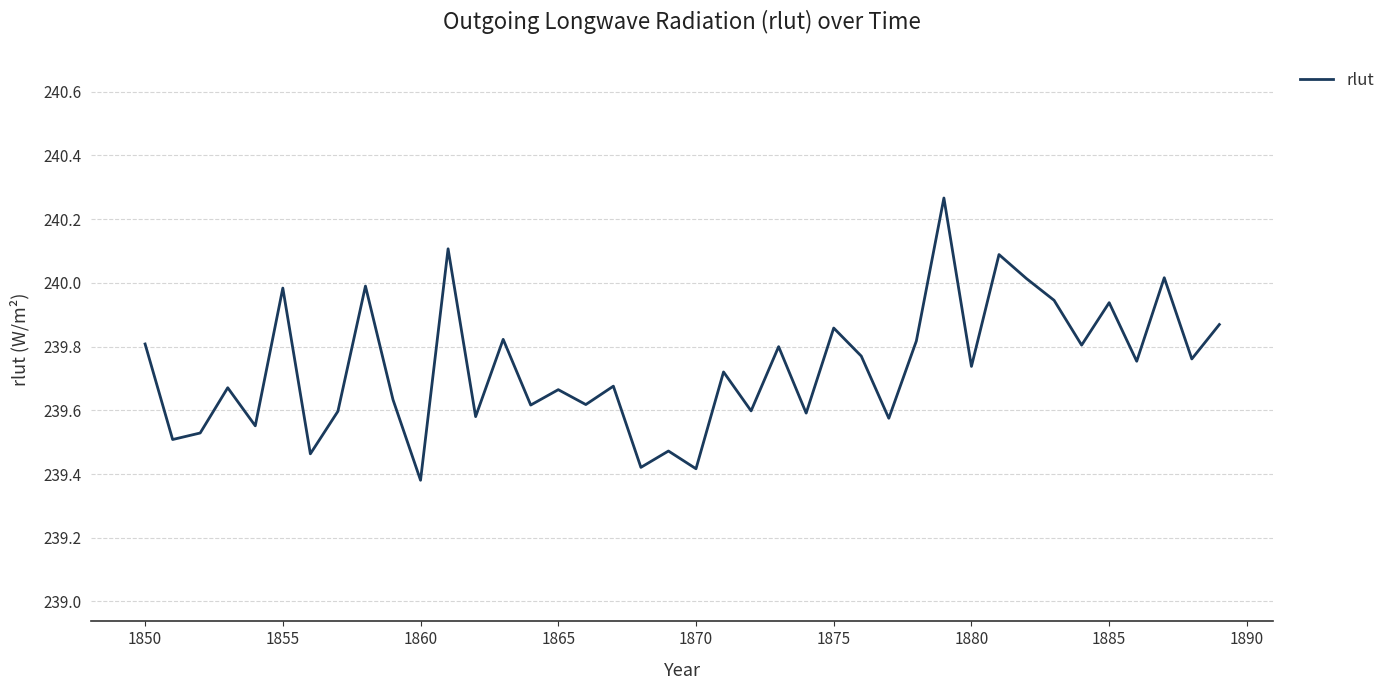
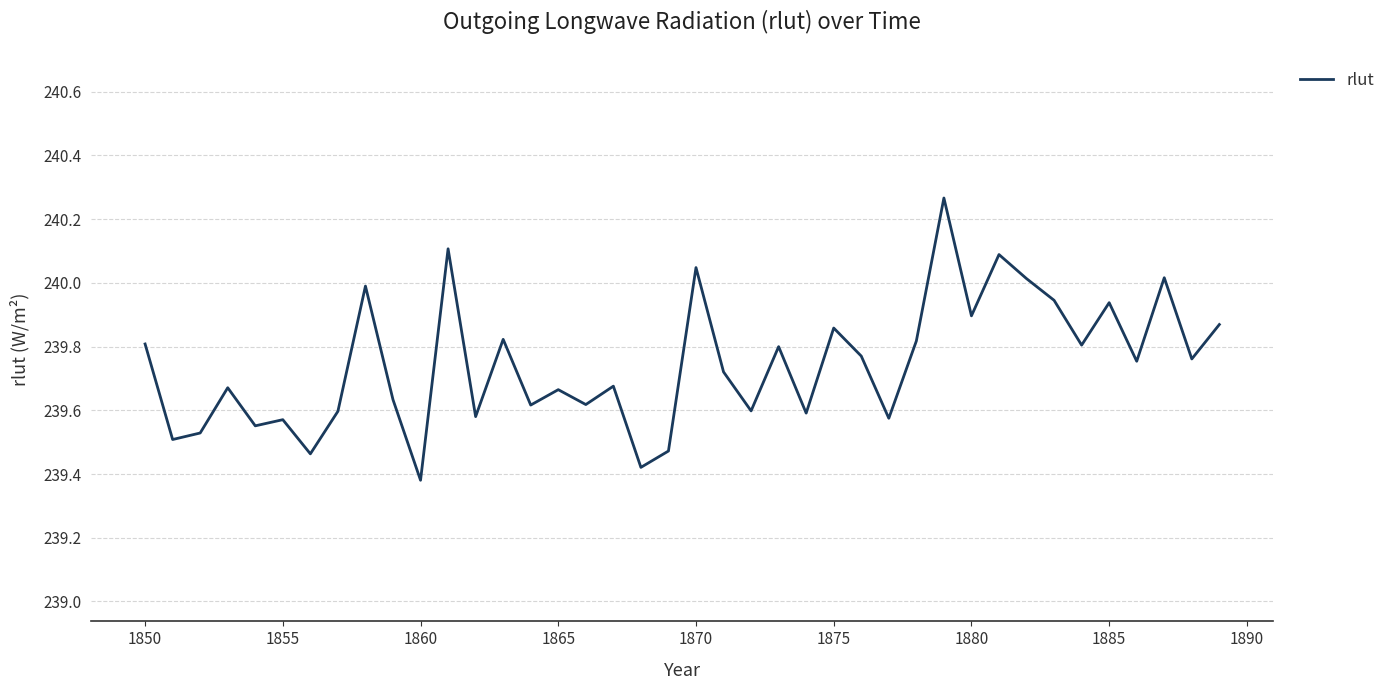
1855: 239.98 -> 239.57
1870: 239.42 -> 240.05
1880: 239.74 -> 239.90
